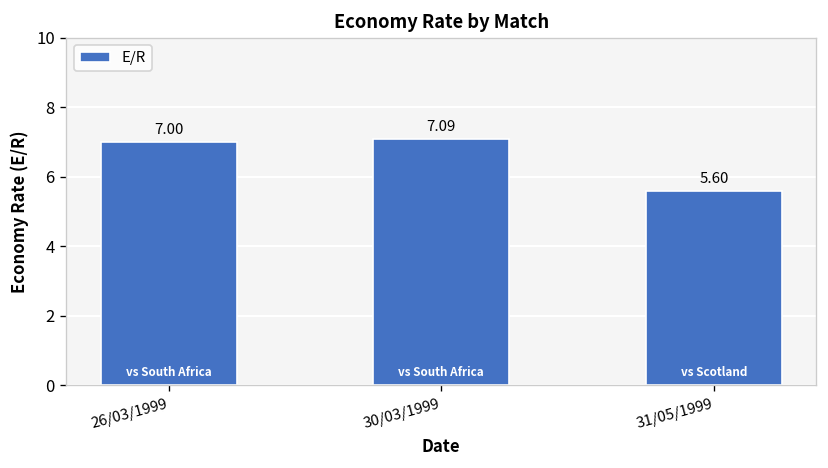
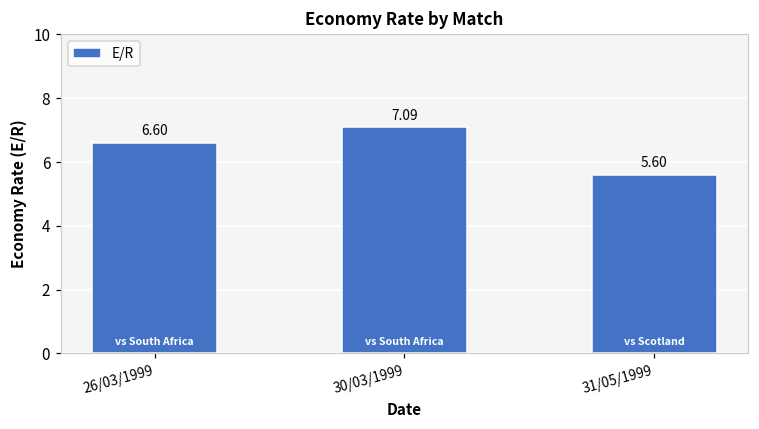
26/03/1999: 7.00 -> 6.60
